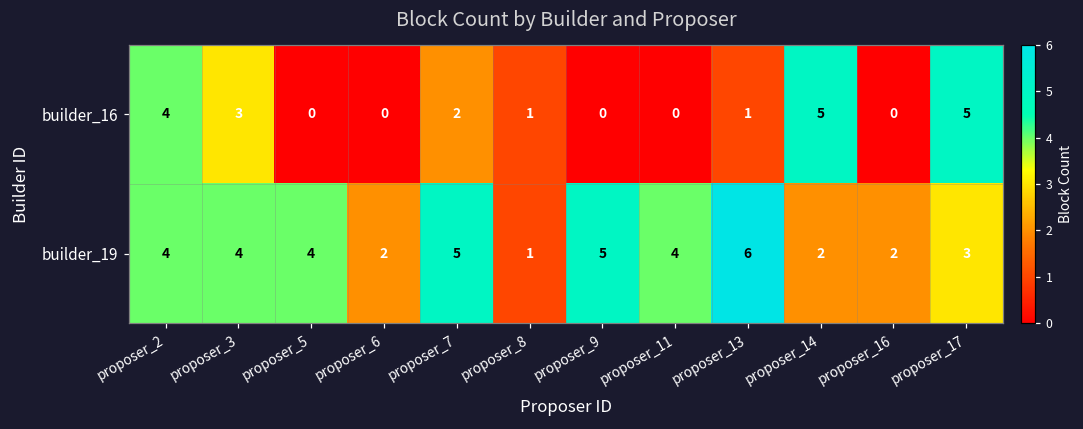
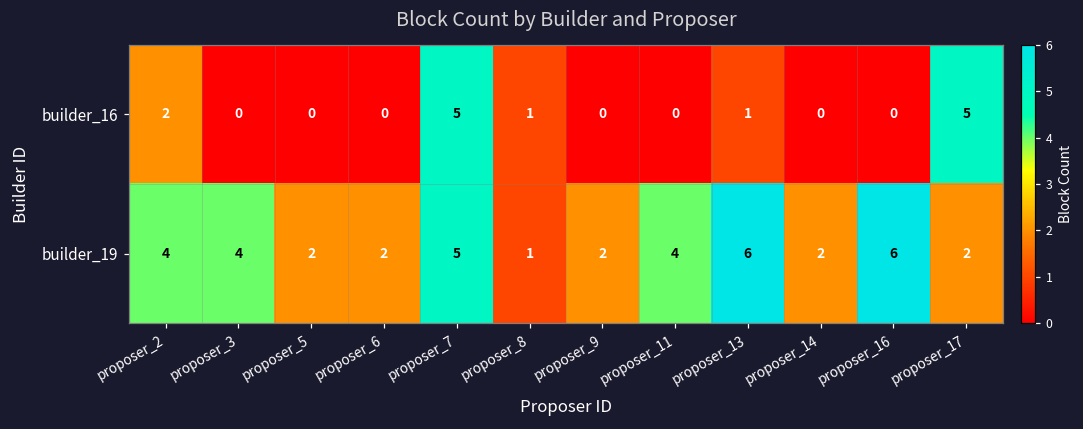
builder_16, proposer_2: 4 -> 2
builder_16, proposer_3: 3 -> 0
builder_16, proposer_7: 2 -> 5
builder_16, proposer_14: 5 -> 0
builder_19, proposer_5: 4 -> 2
builder_19, proposer_9: 5 -> 2
builder_19, proposer_16: 2 -> 6
builder_19, proposer_17: 3 -> 2
